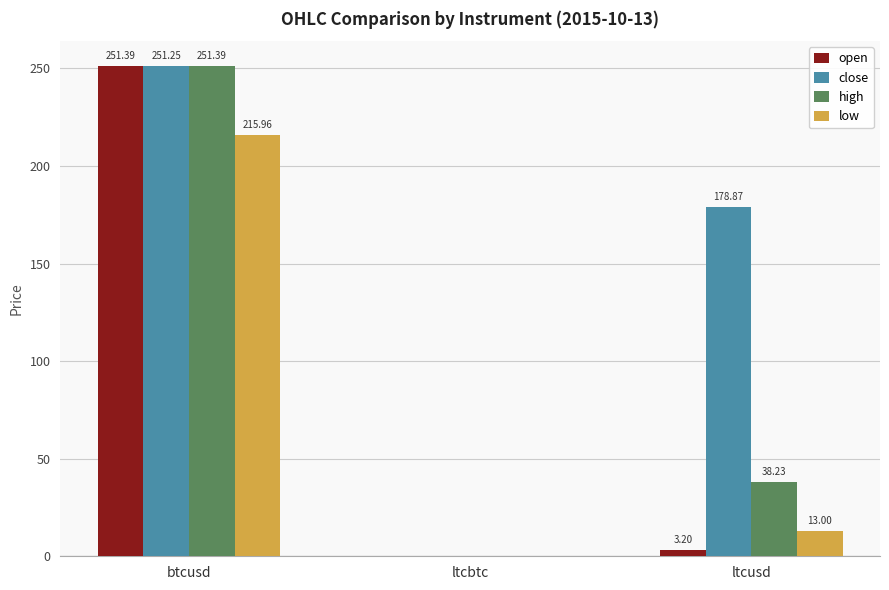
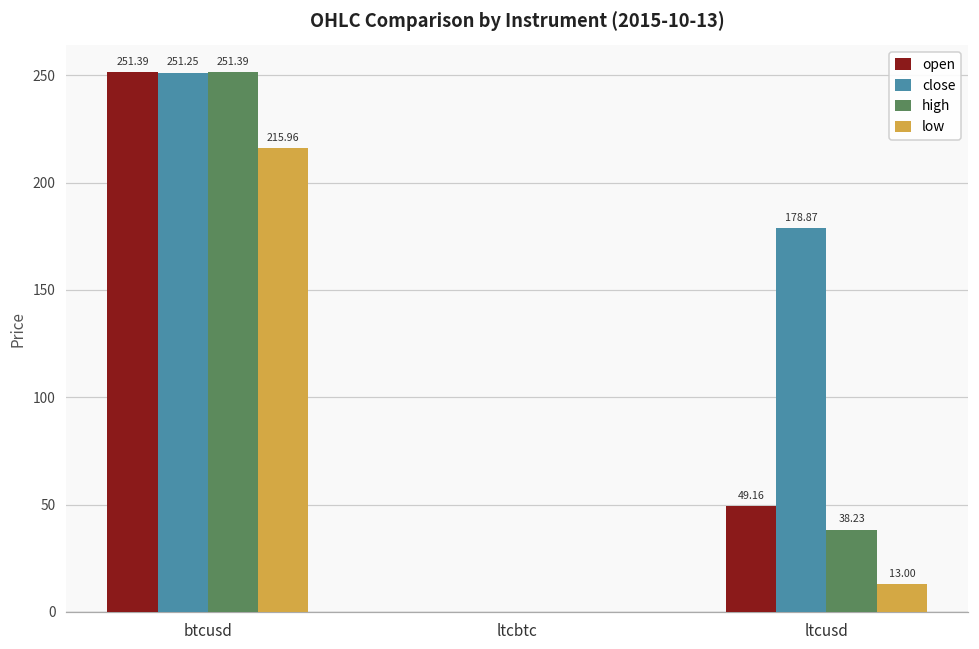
open, ltcusd: 3.20 -> 49.16
